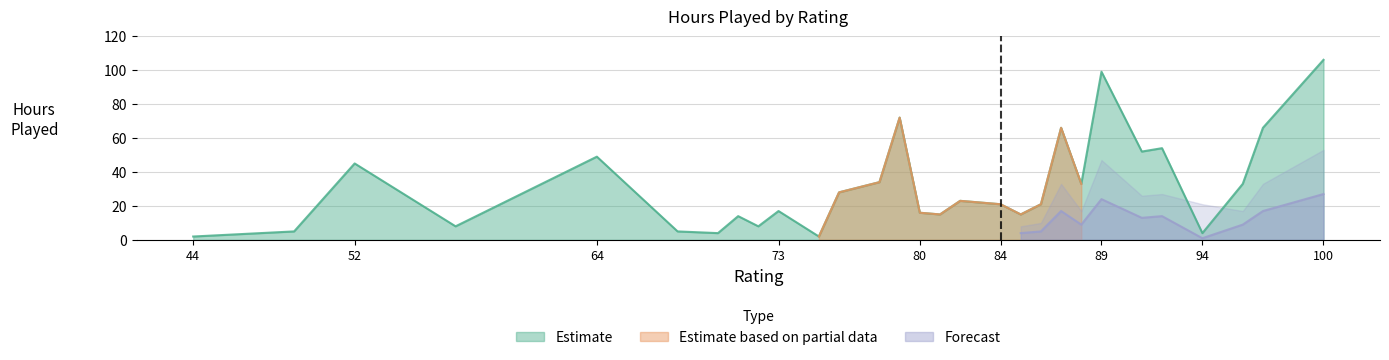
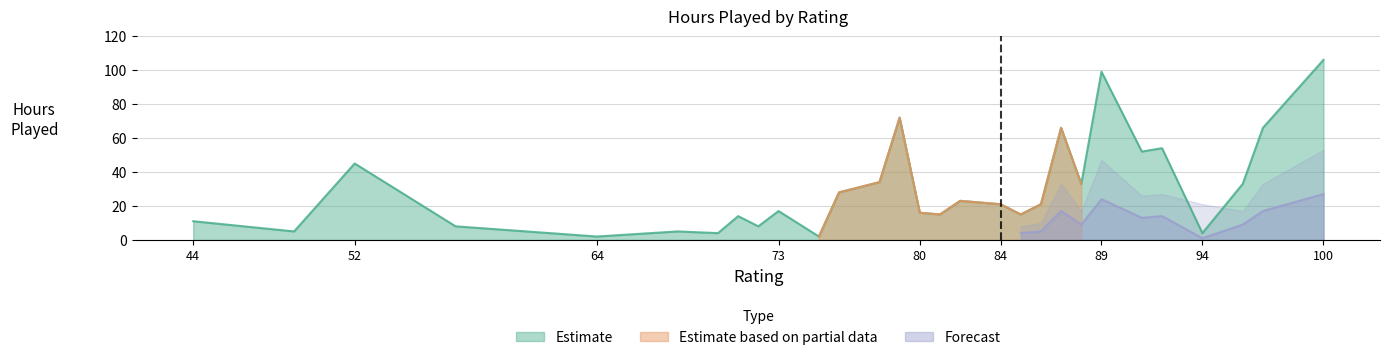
Estimate, 44: 2 -> 11
Estimate, 64: 49 -> 2
